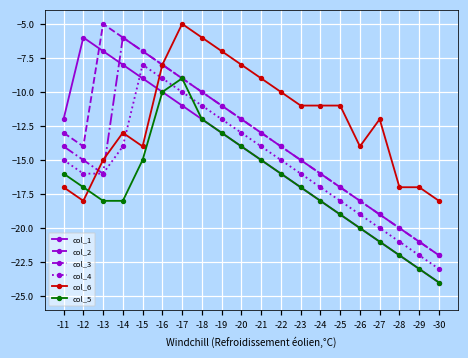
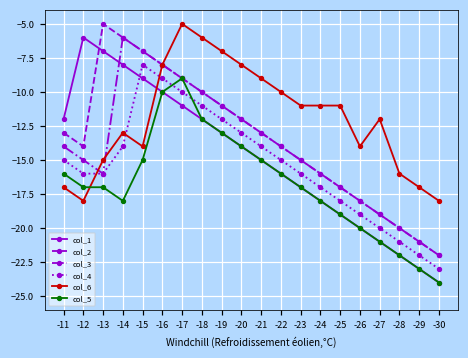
col_5, -13: -18 -> -17
col_6, -28: -17 -> -16
